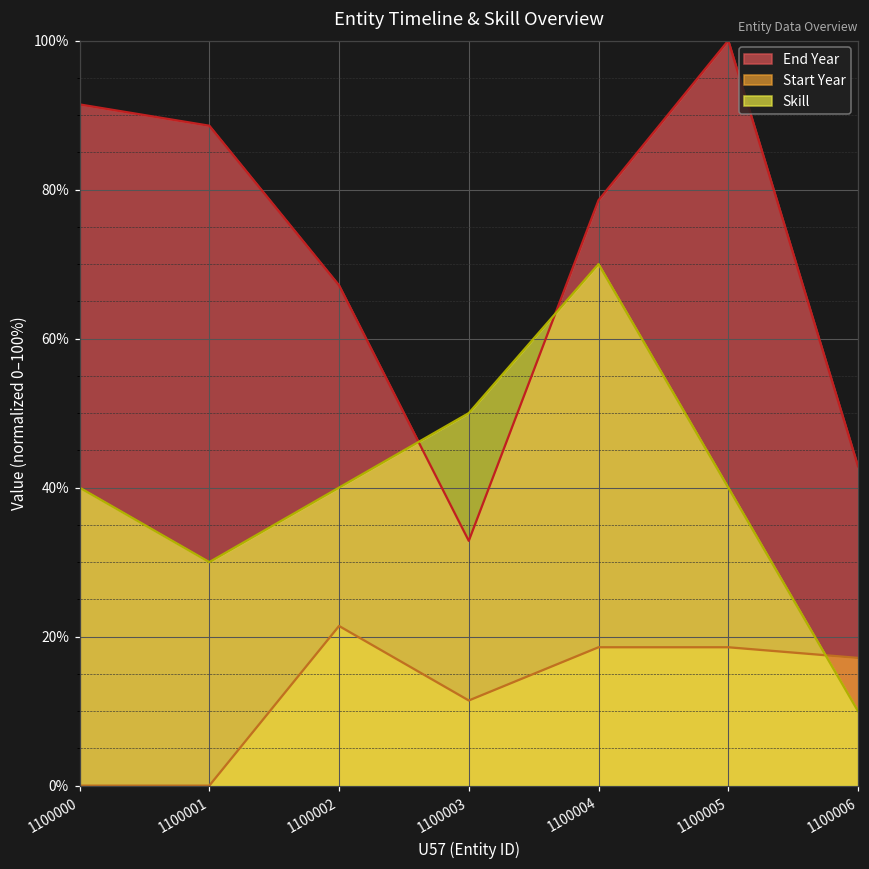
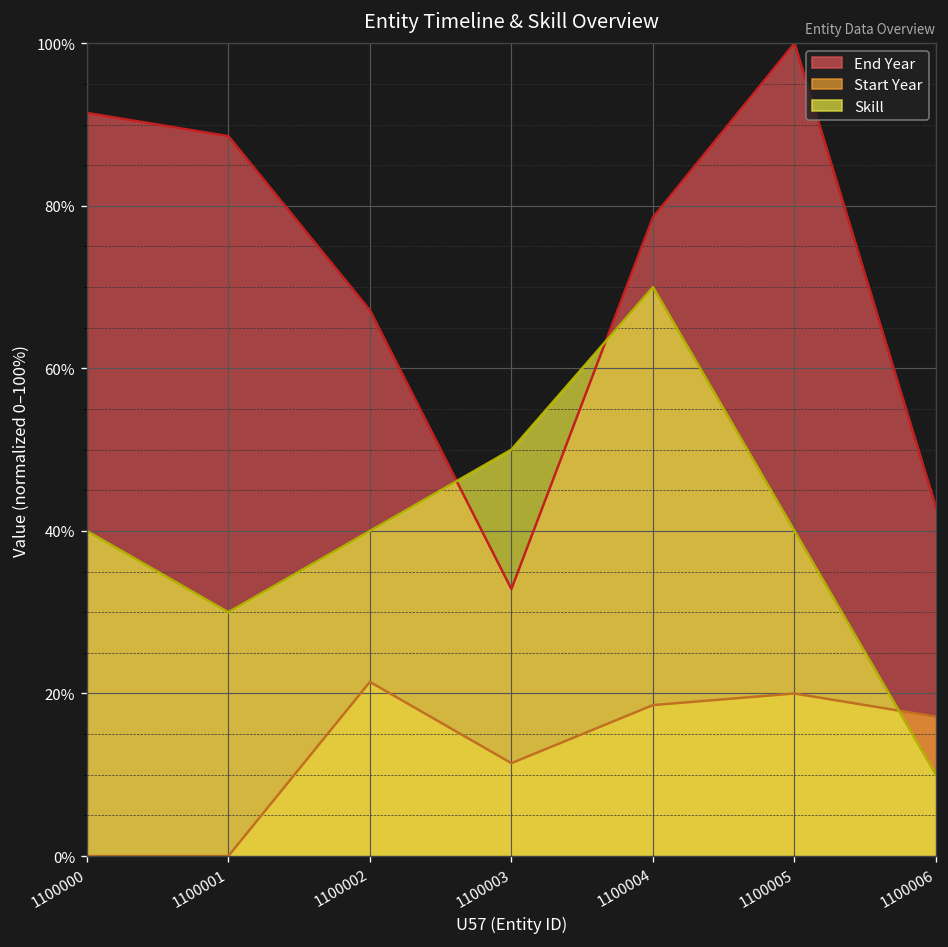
Start Year, 1100005: 19% -> 20%
